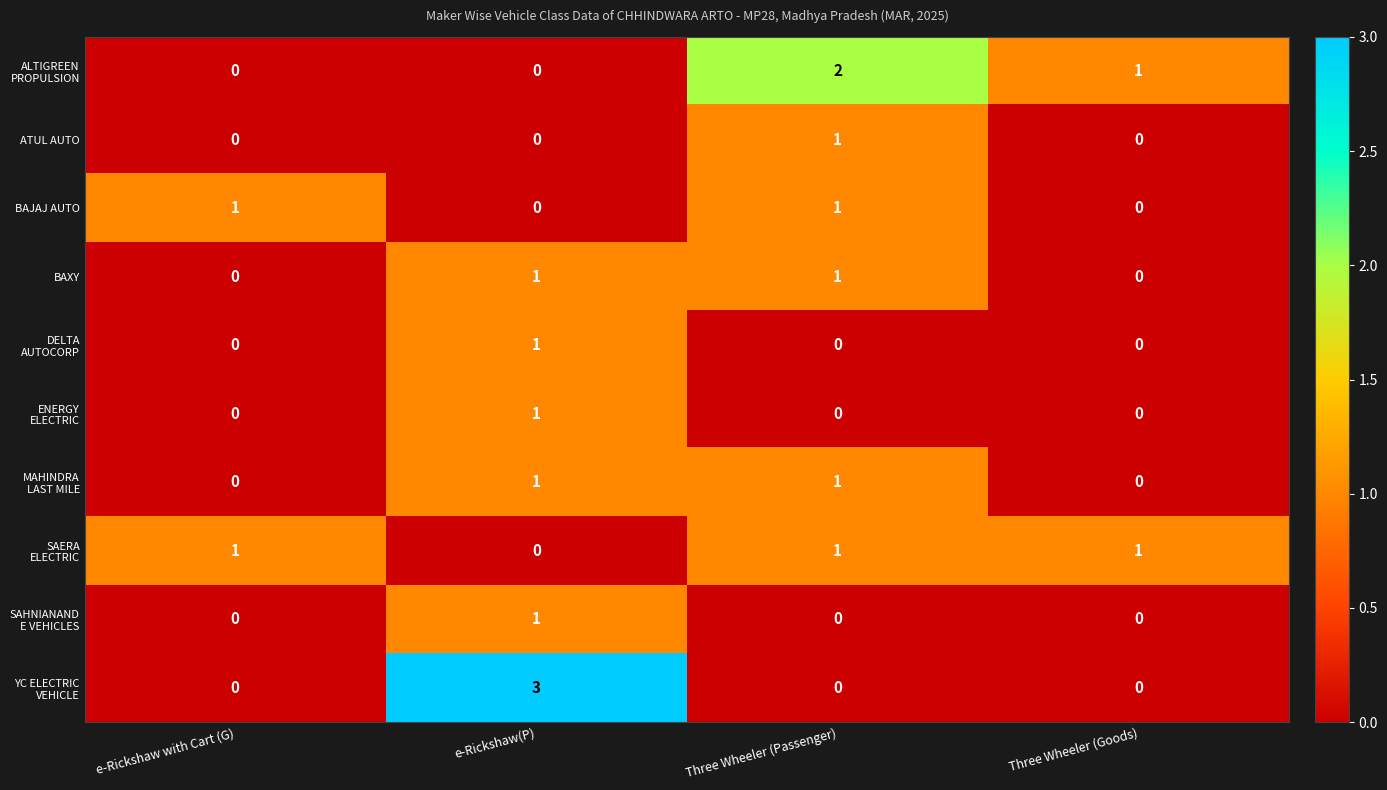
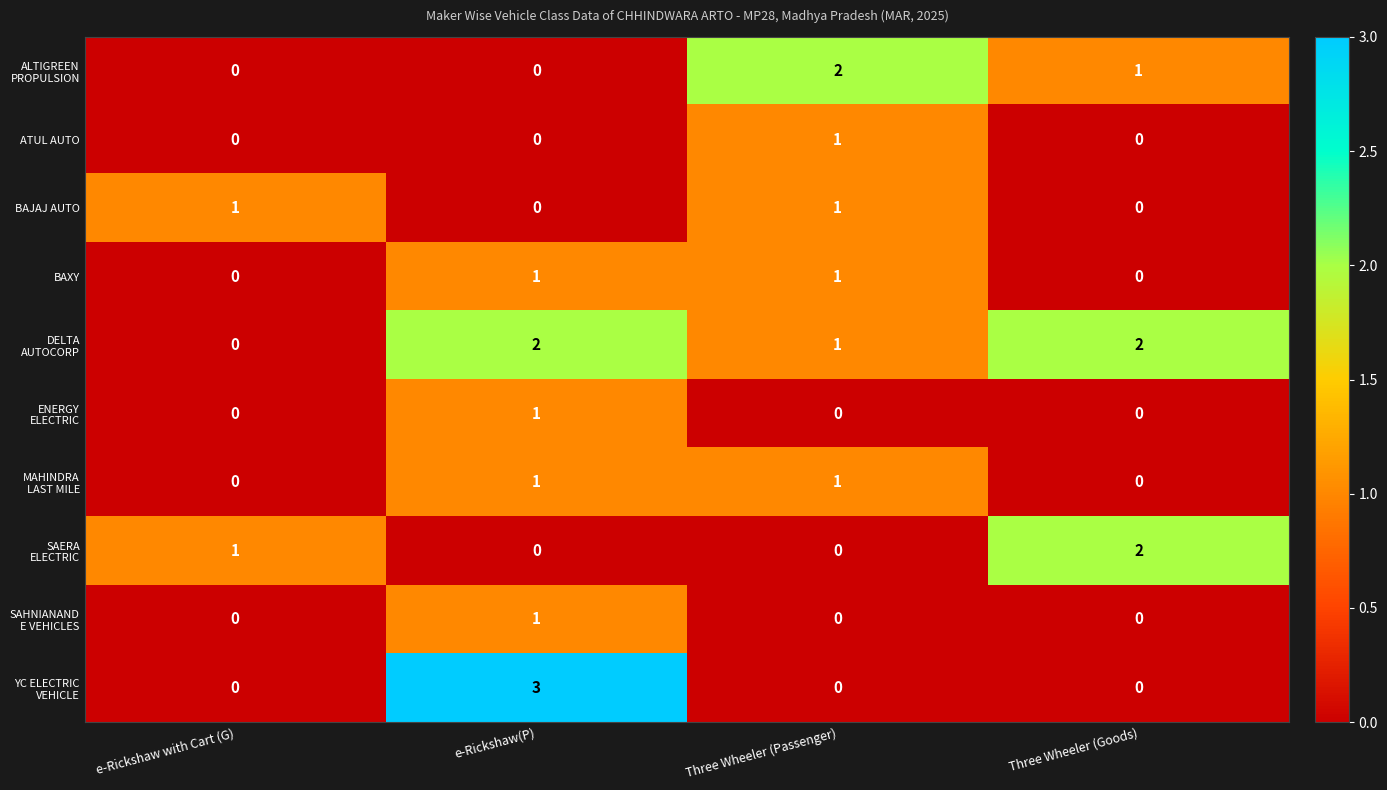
DELTA AUTOCORP, e-Rickshaw(P): 1 -> 2
DELTA AUTOCORP, Three Wheeler (Passenger): 0 -> 1
DELTA AUTOCORP, Three Wheeler (Goods): 0 -> 2
SAERA ELECTRIC, Three Wheeler (Passenger): 1 -> 0
SAERA ELECTRIC, Three Wheeler (Goods): 1 -> 2
